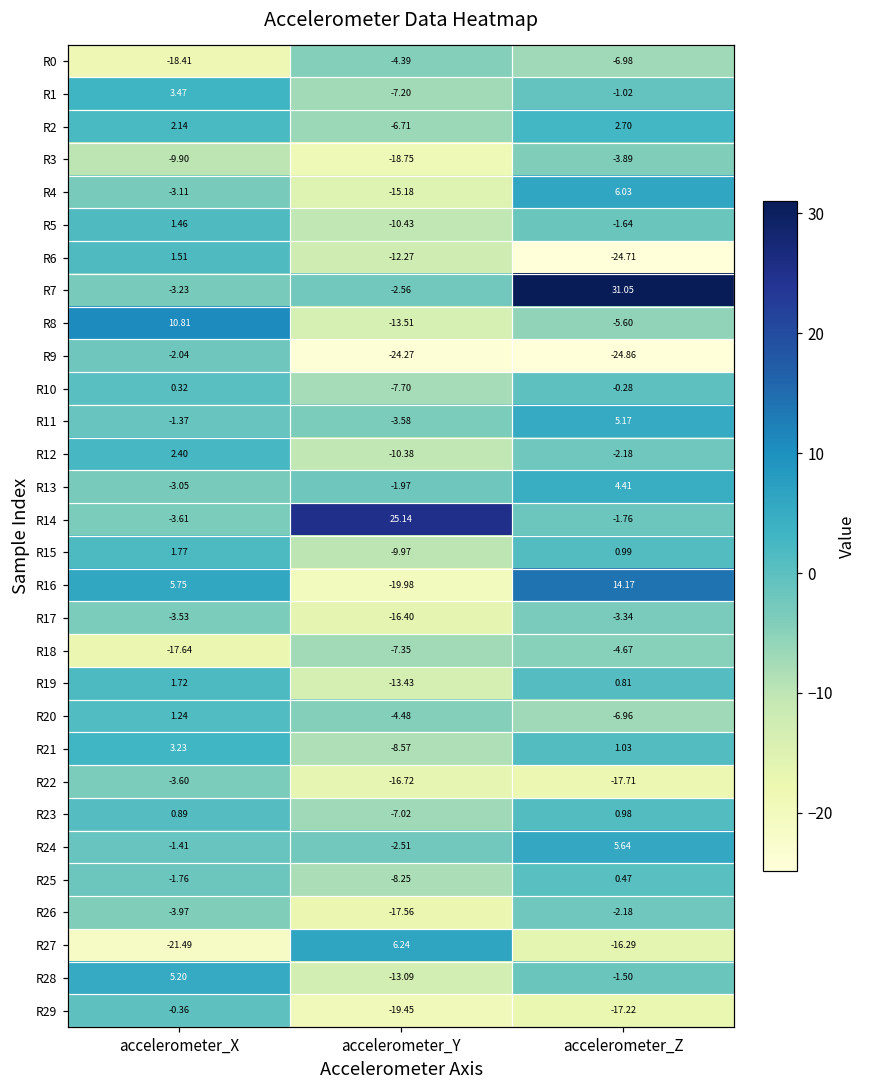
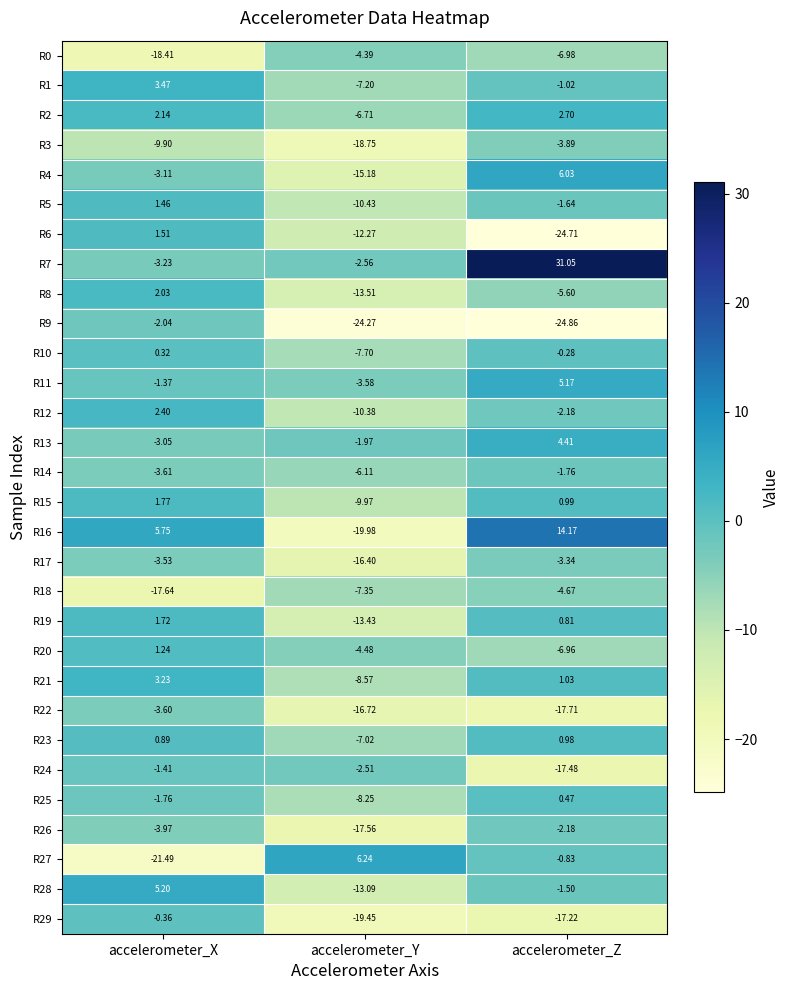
R8, accelerometer_X: 10.81 -> 2.03
R14, accelerometer_Y: 25.14 -> -6.11
R24, accelerometer_Z: 5.64 -> -17.48
R27, accelerometer_Z: -16.29 -> -0.83
